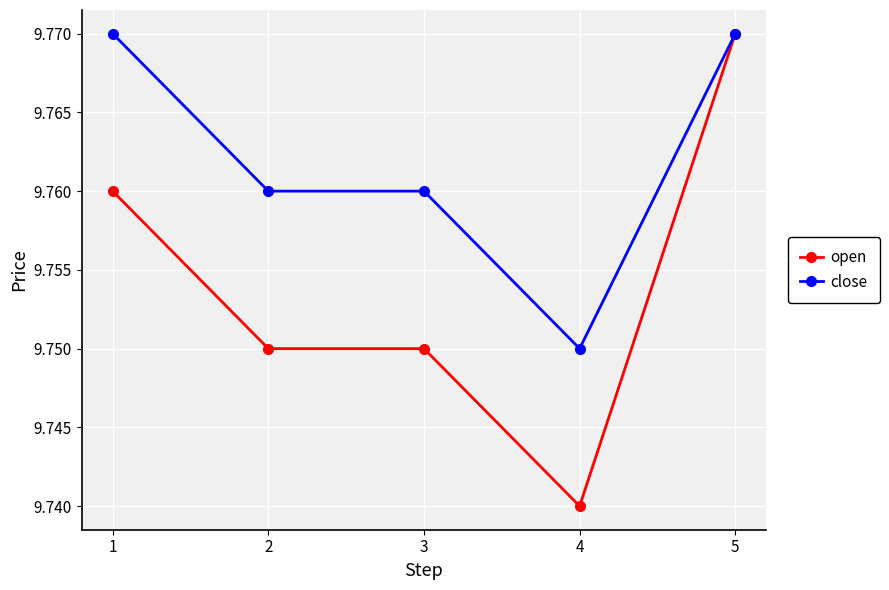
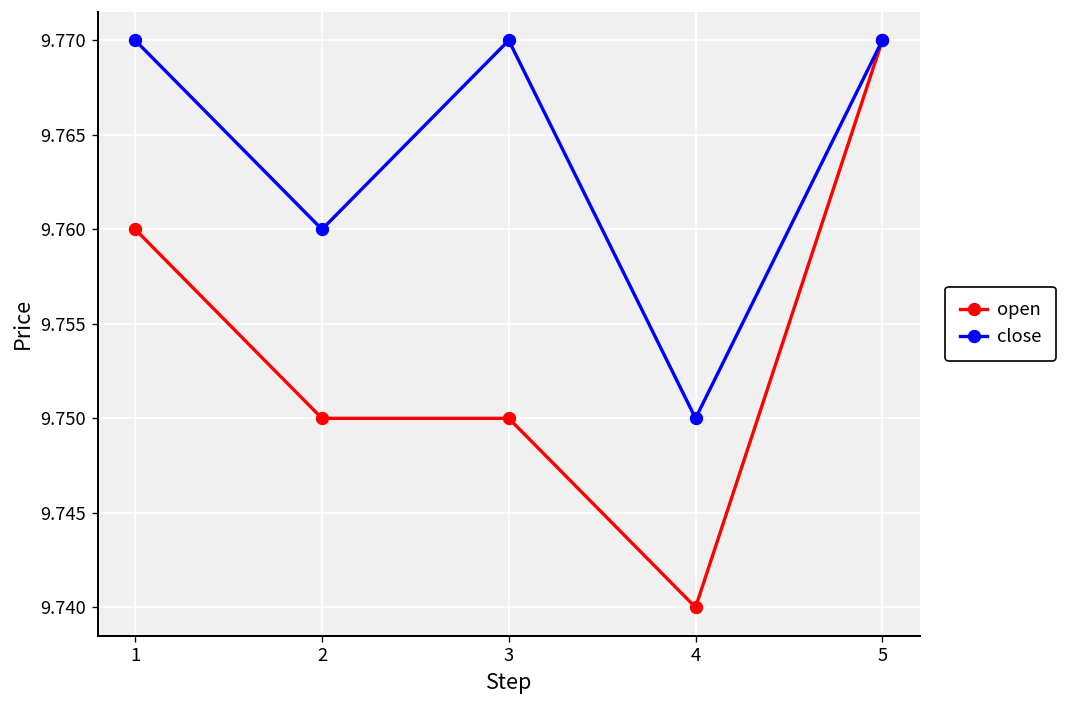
close, 3: 9.76 -> 9.77
